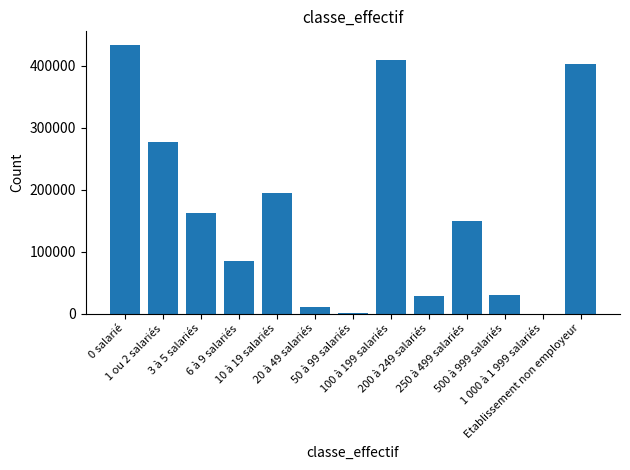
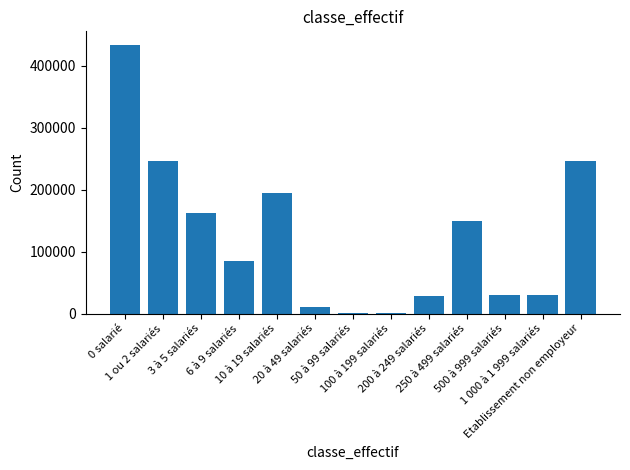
1 ou 2 salariés: 280000 -> 250000
100 à 199 salariés: 410000 -> 0
1 000 à 1 999 salariés: 0 -> 30000
Etablissement non employeur: 400000 -> 250000
